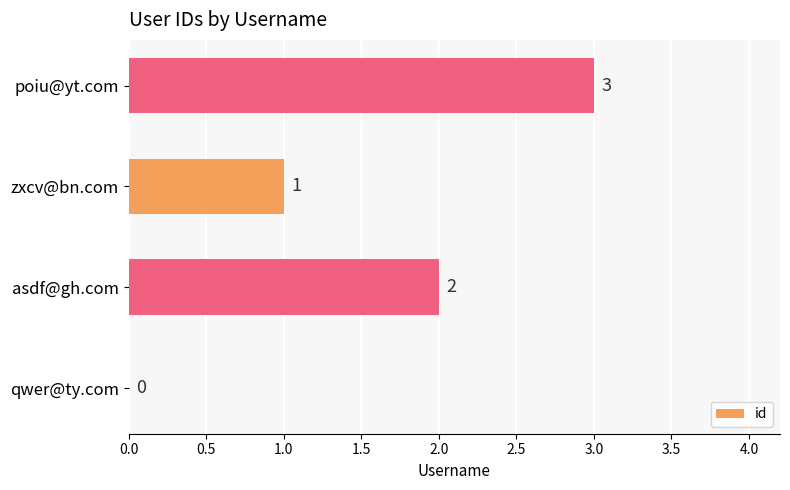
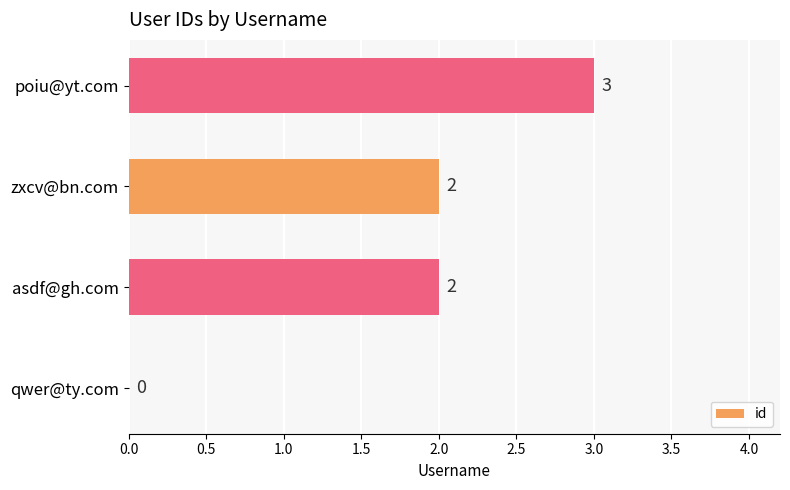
zxcv@bn.com: 1 -> 2
